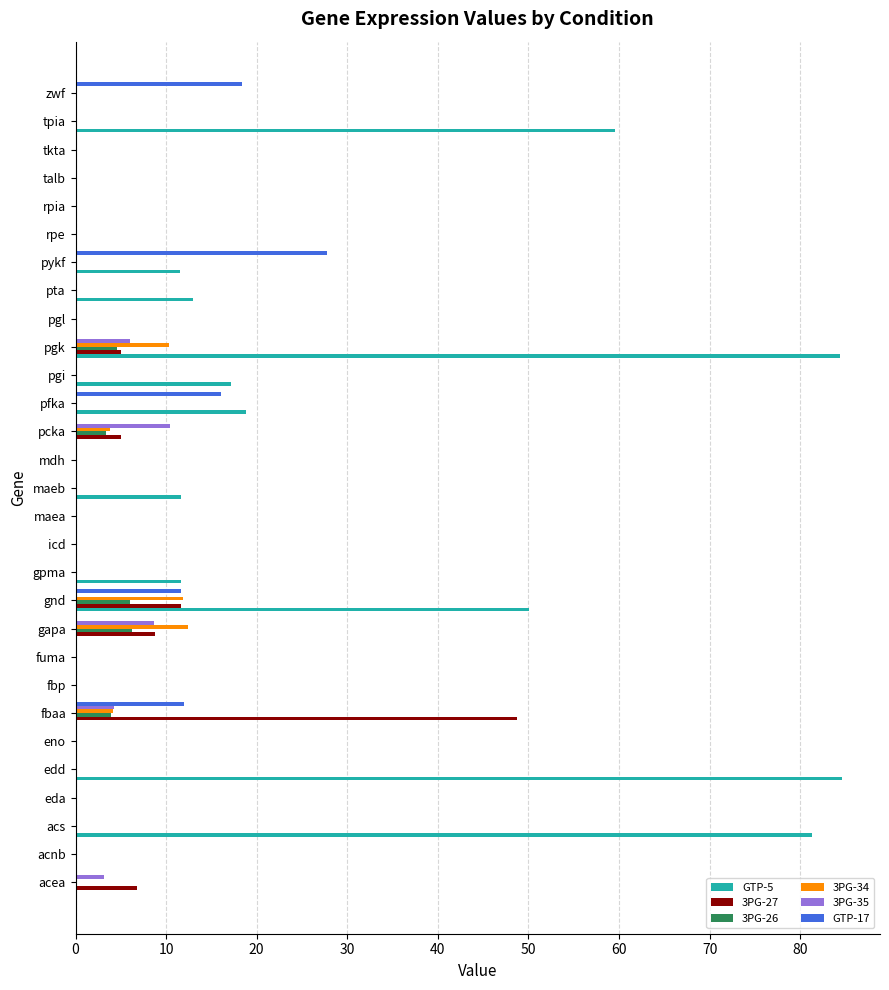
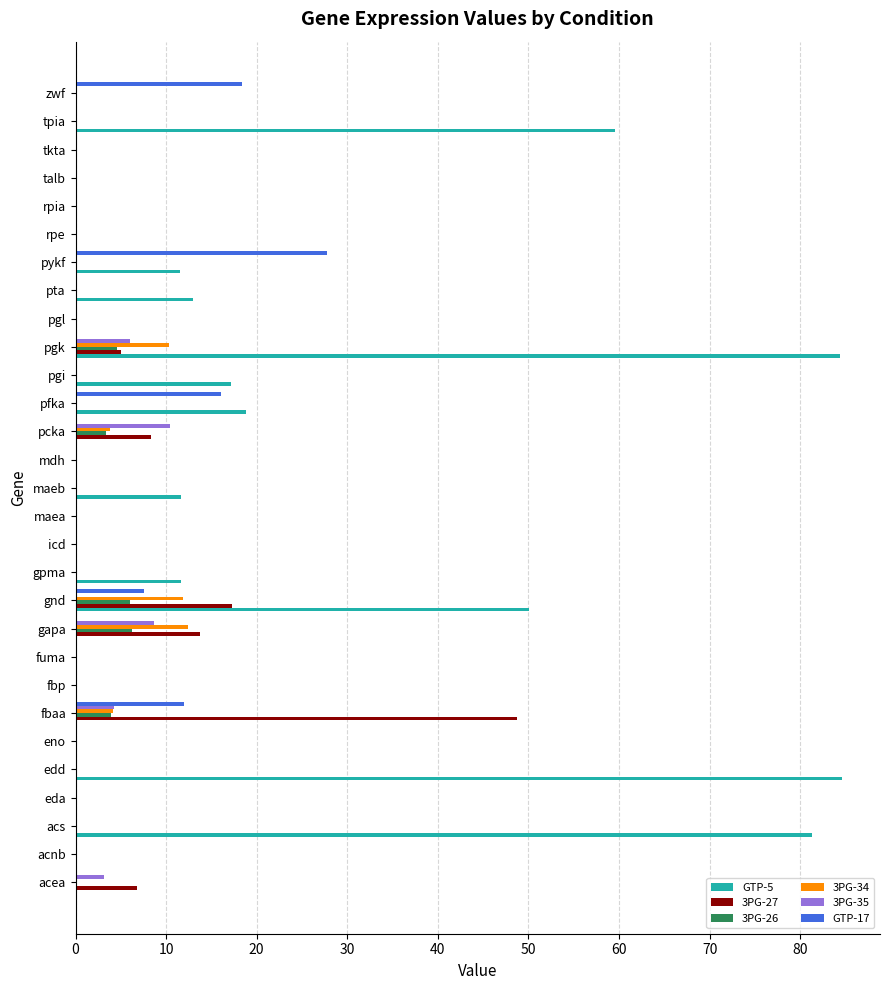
3PG-27, pcka: 5 -> 8
GTP-17, gnd: 12 -> 8
3PG-27, gnd: 12 -> 17
3PG-27, gapa: 9 -> 14
